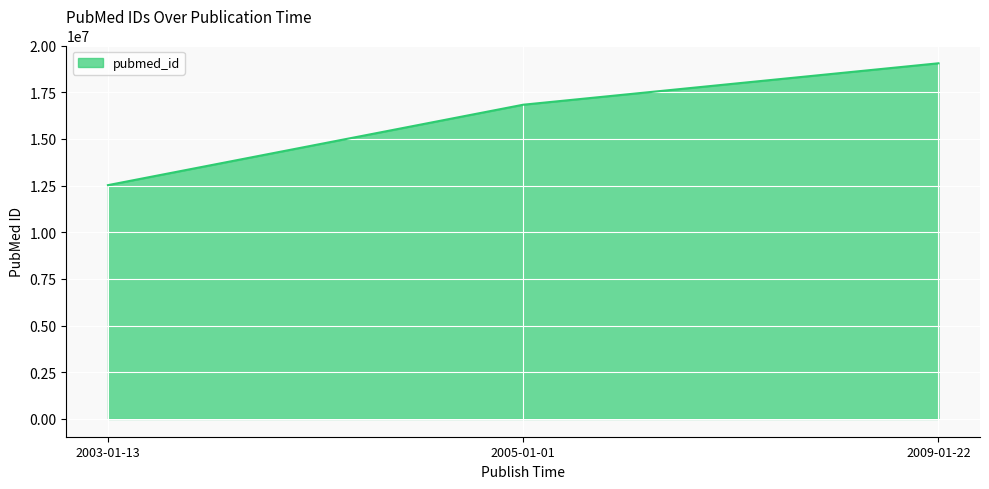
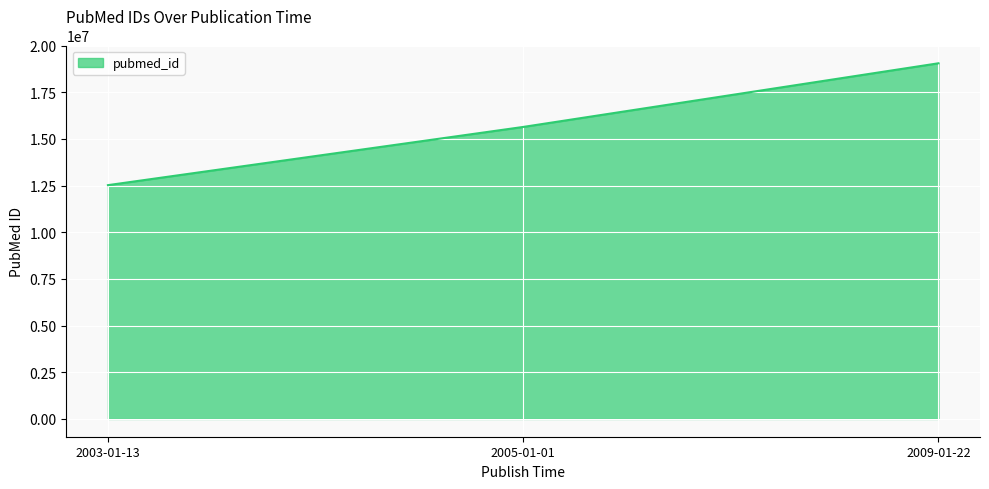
2005-01-01: 16800000 -> 15600000
